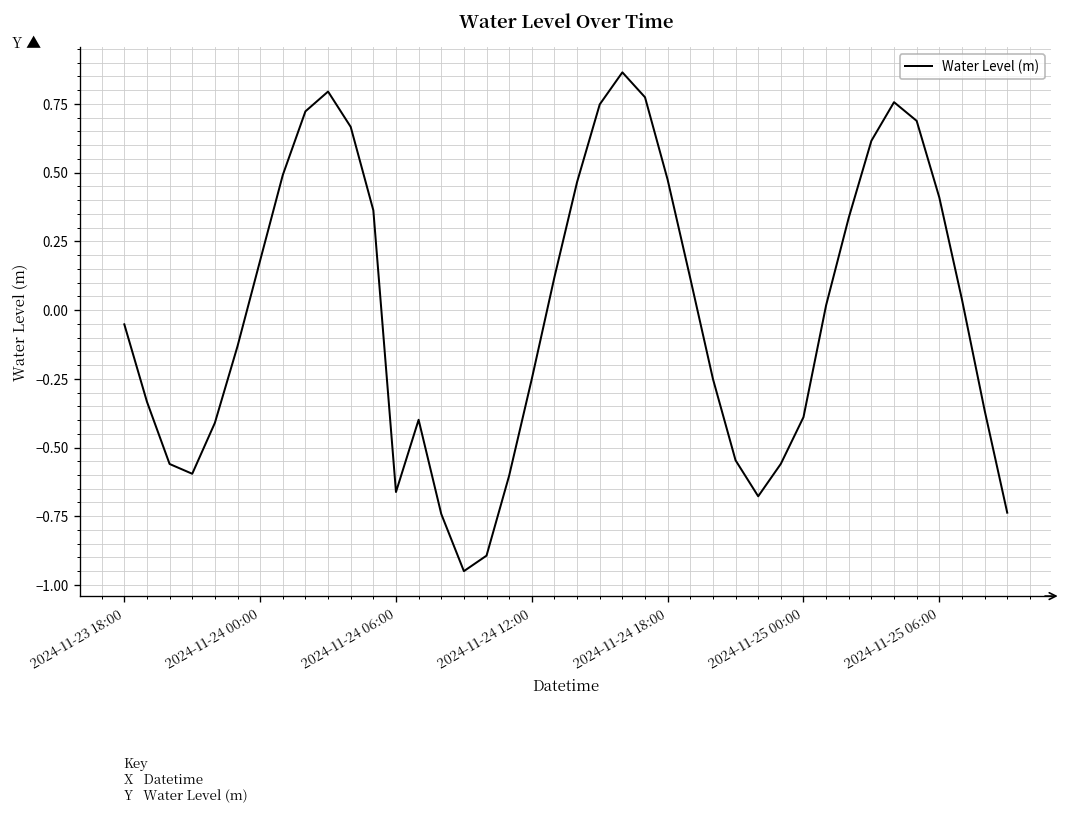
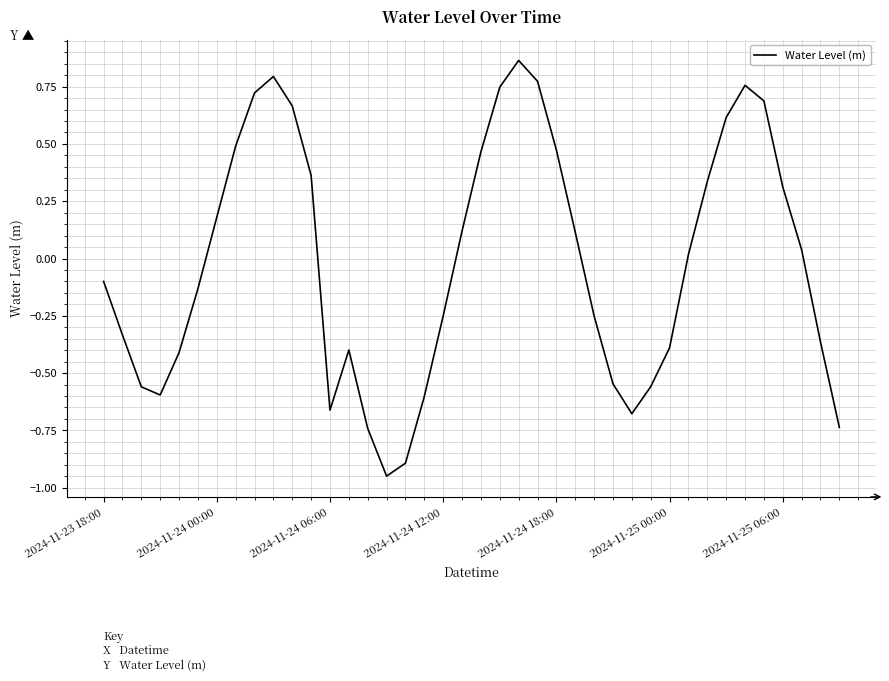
2024-11-23 18:00: -0.05 -> -0.10
2024-11-25 06:00: 0.41 -> 0.31
